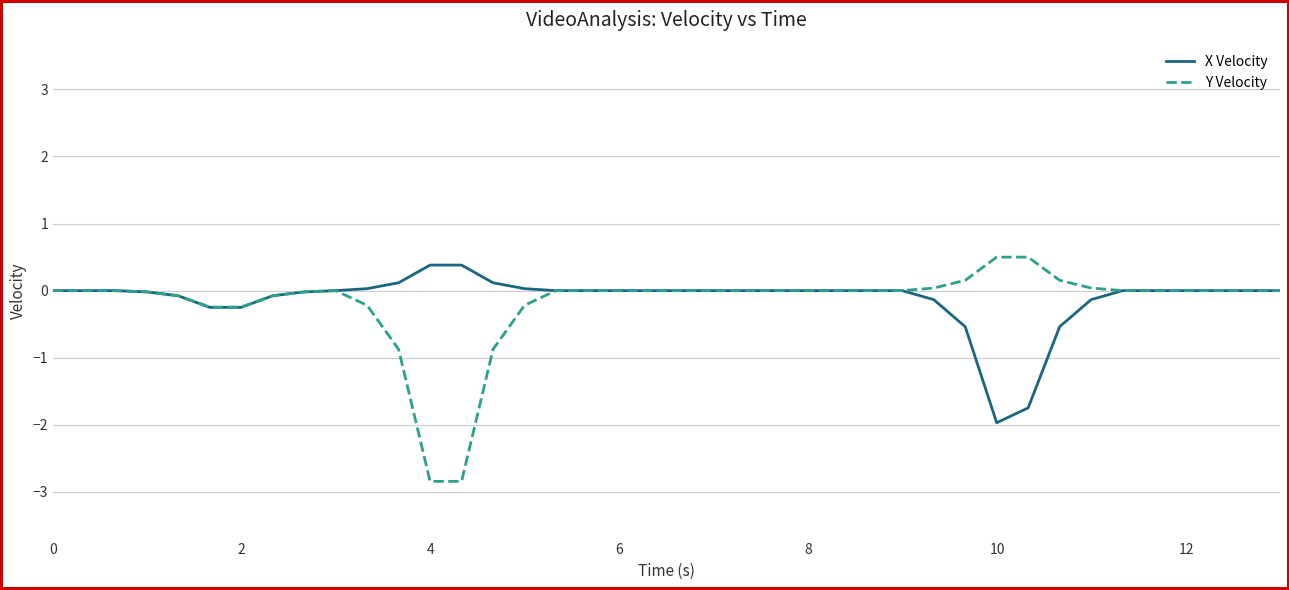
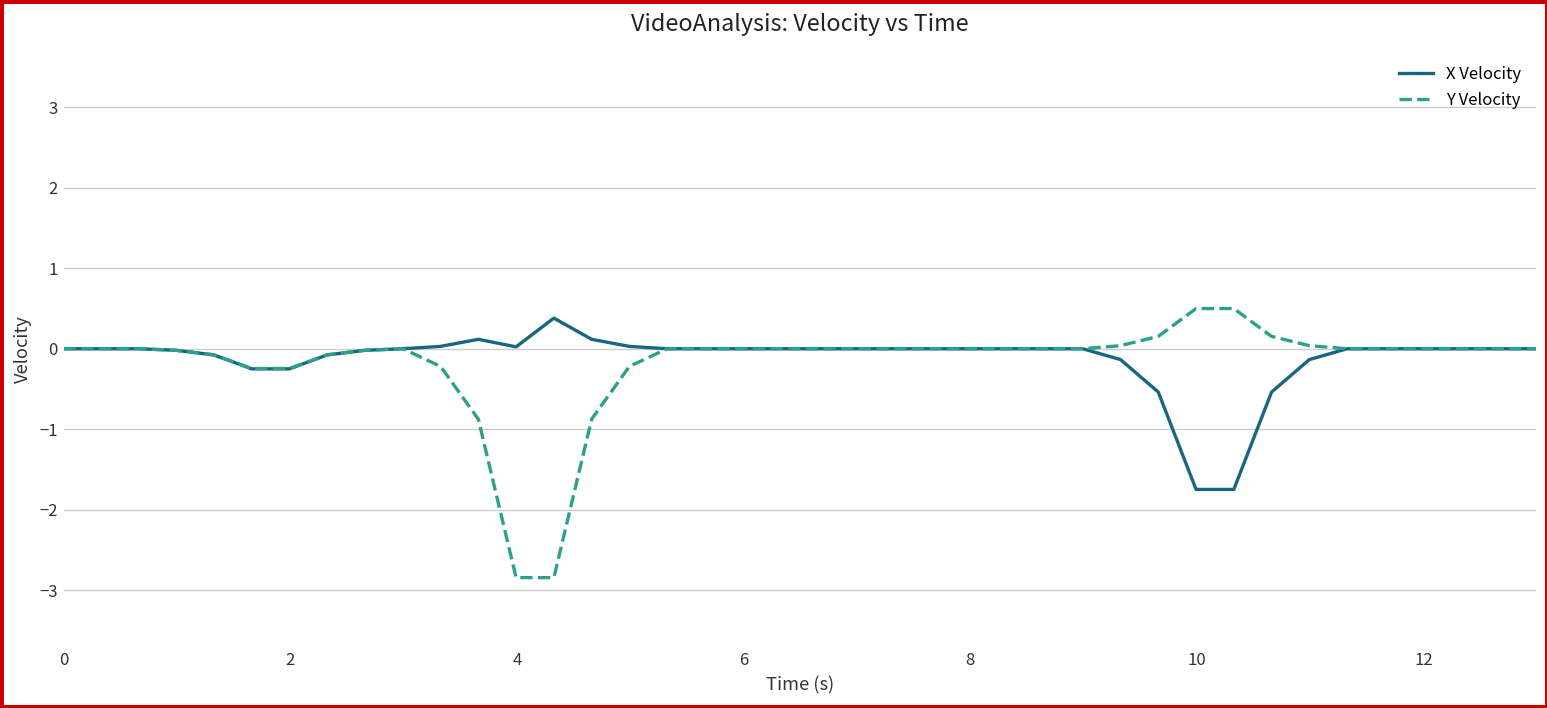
X Velocity, 4: 0.4 -> 0.0
X Velocity, 10: -2.0 -> -1.7
